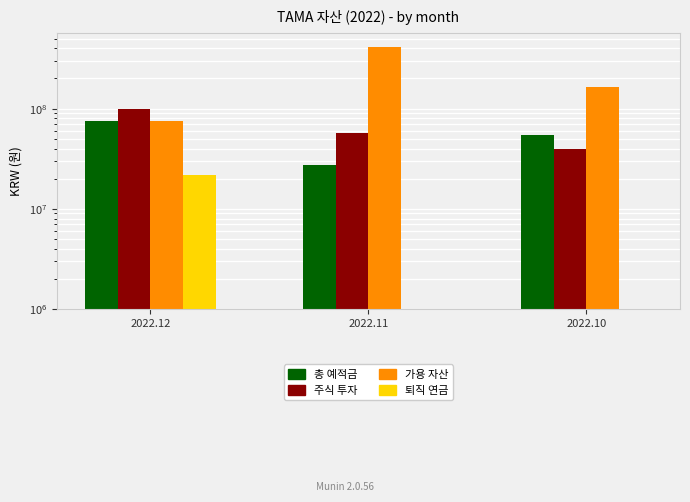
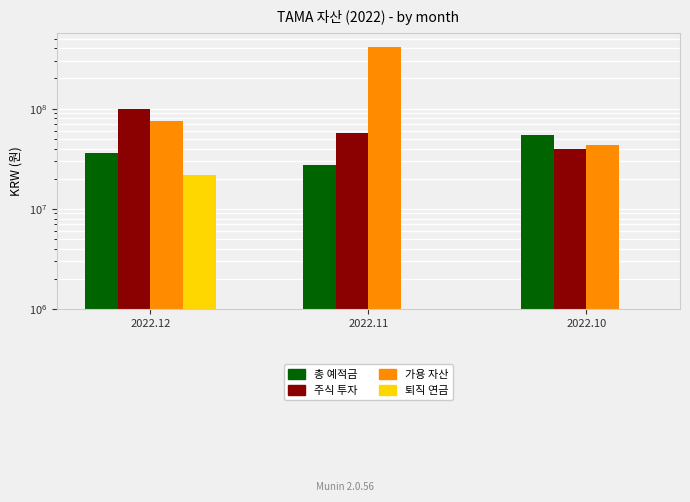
총 예적금, 2022.12: 70000000 -> 36000000
가용 자산, 2022.10: 170000000 -> 43000000
